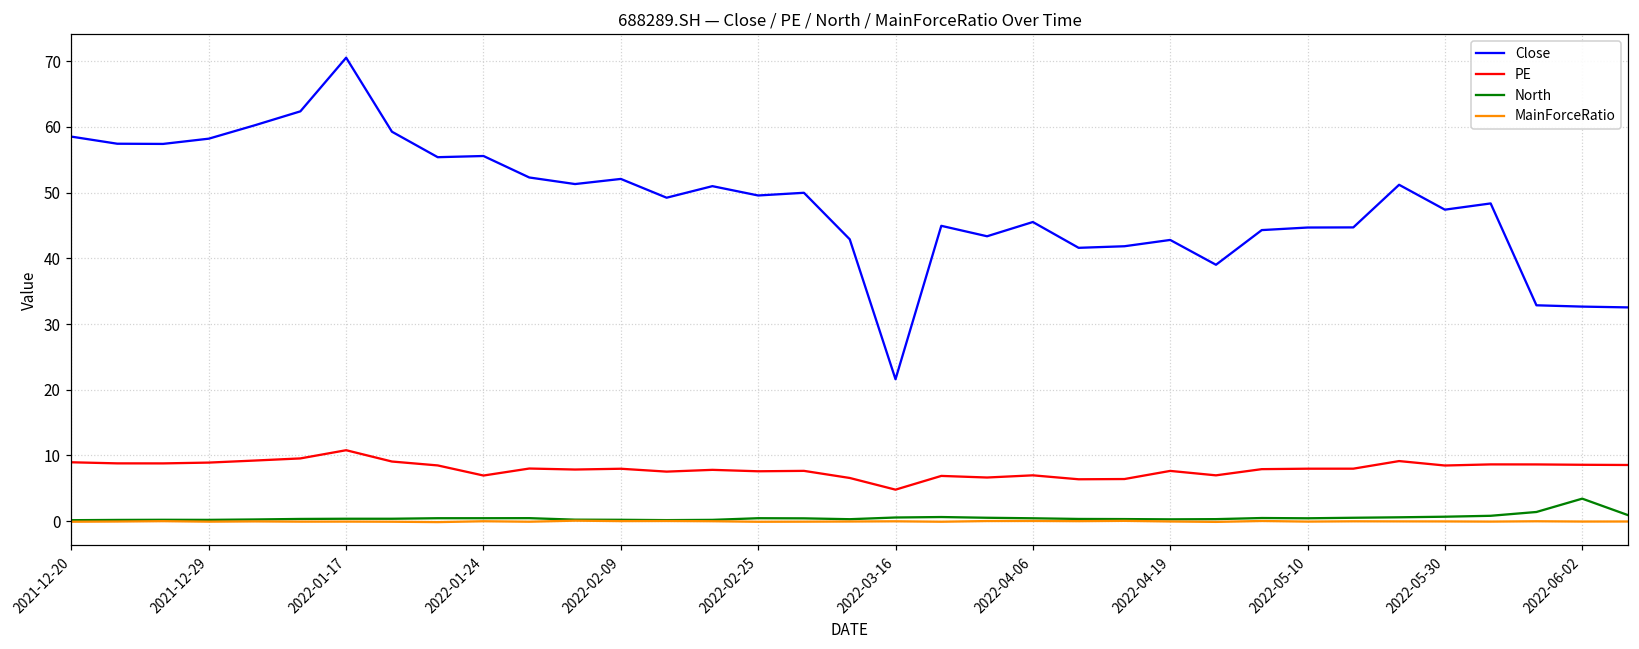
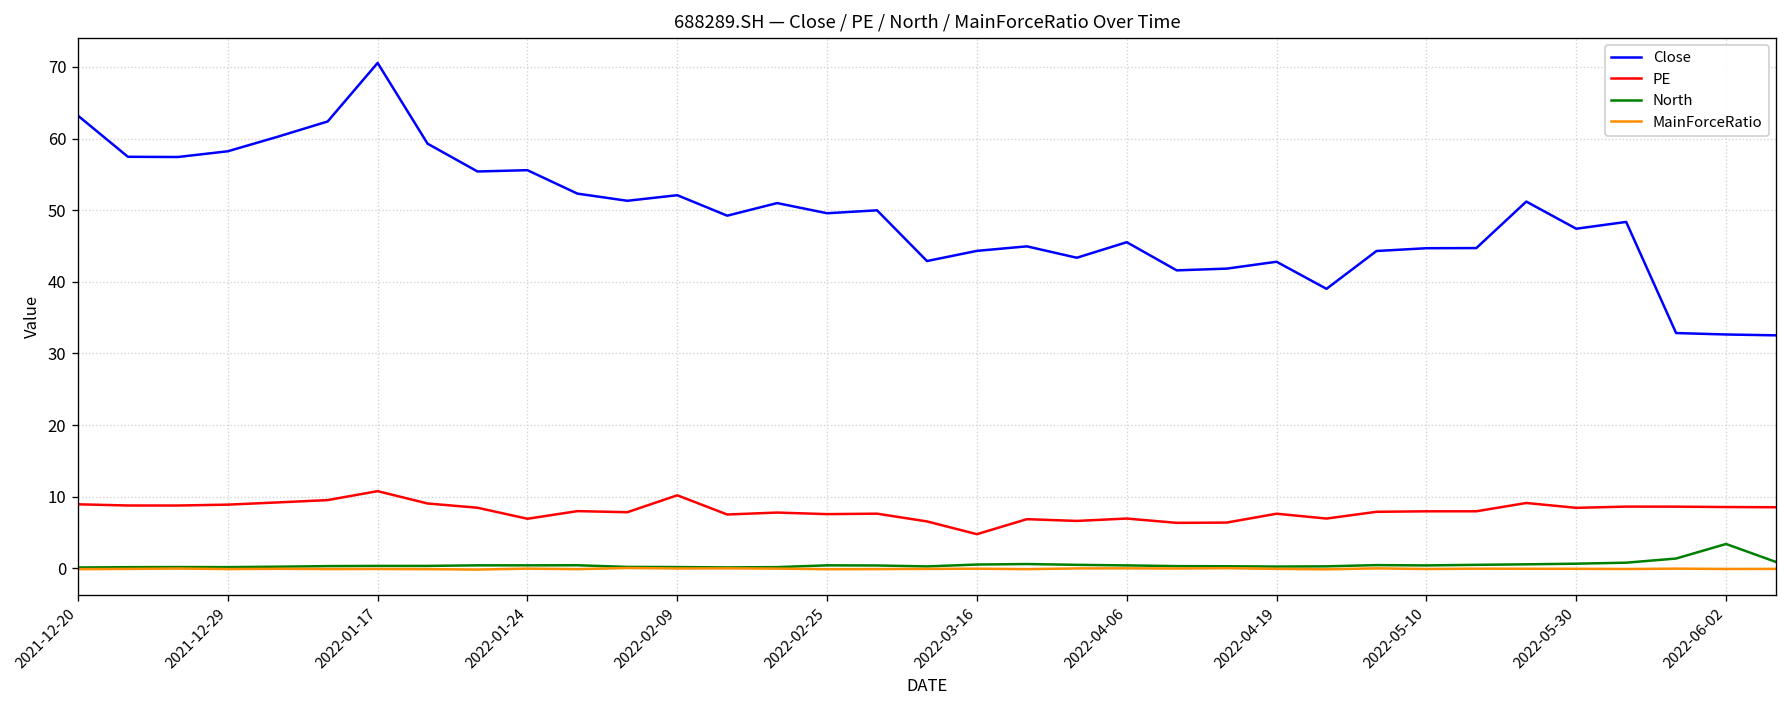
Close, 2021-12-20: 59 -> 63
PE, 2022-02-09: 8 -> 10
Close, 2022-03-16: 22 -> 44
